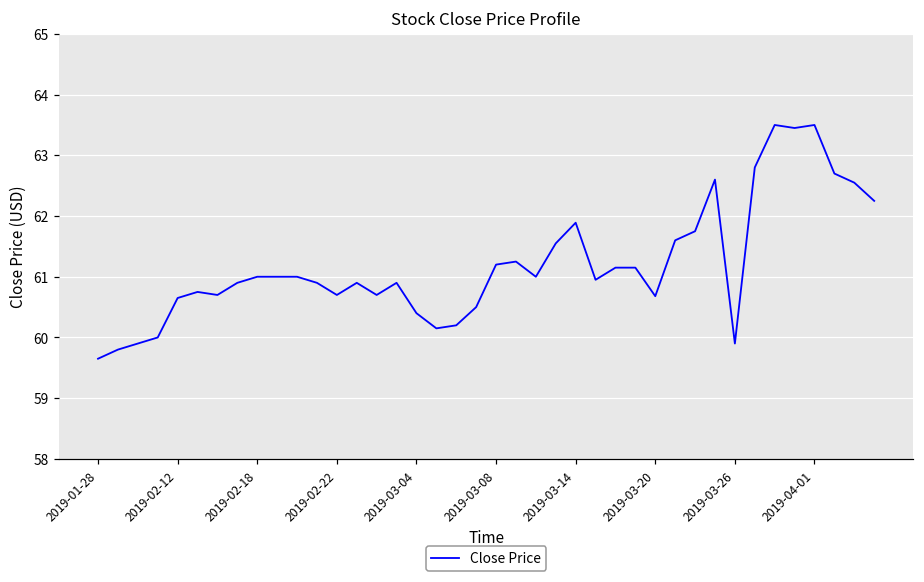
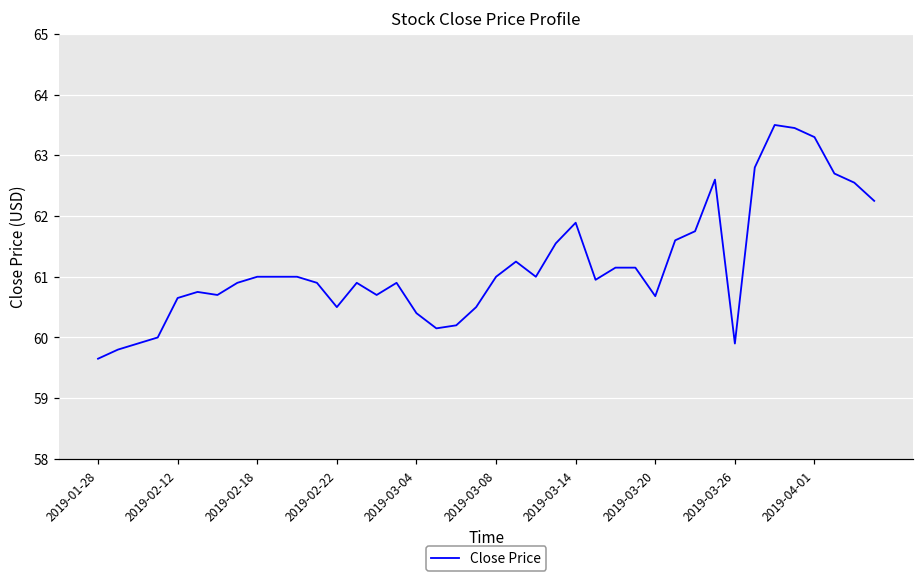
2019-02-22: 60.7 -> 60.5
2019-03-08: 61.2 -> 61.0
2019-04-01: 63.5 -> 63.3
